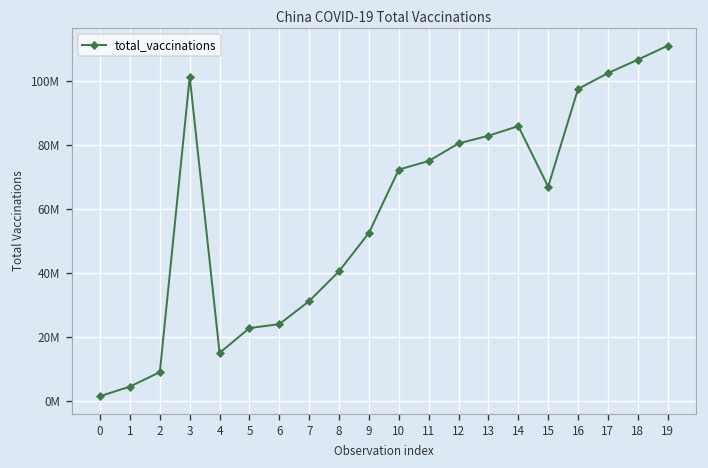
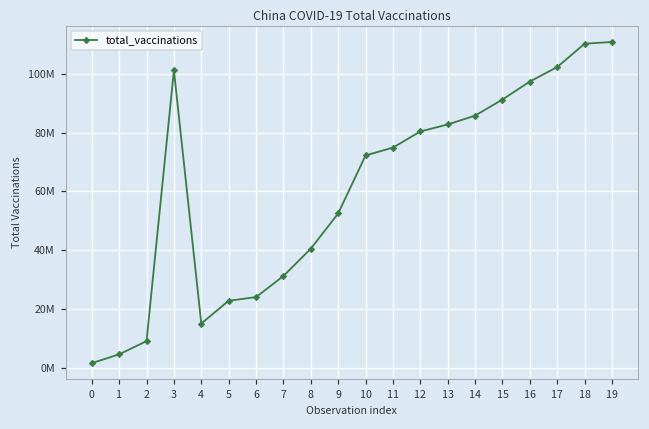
15: 67000000 -> 91000000
18: 107000000 -> 110000000
